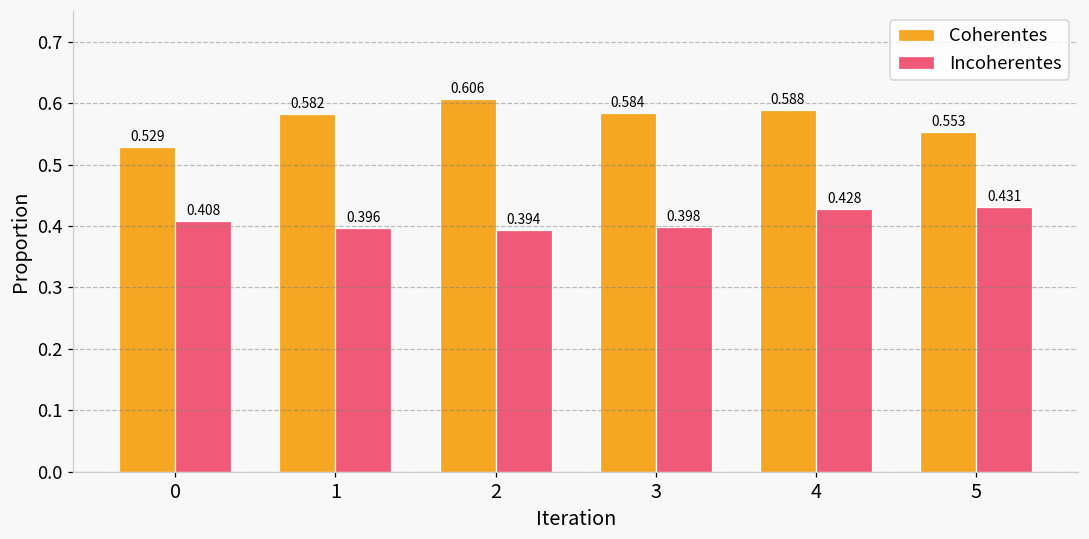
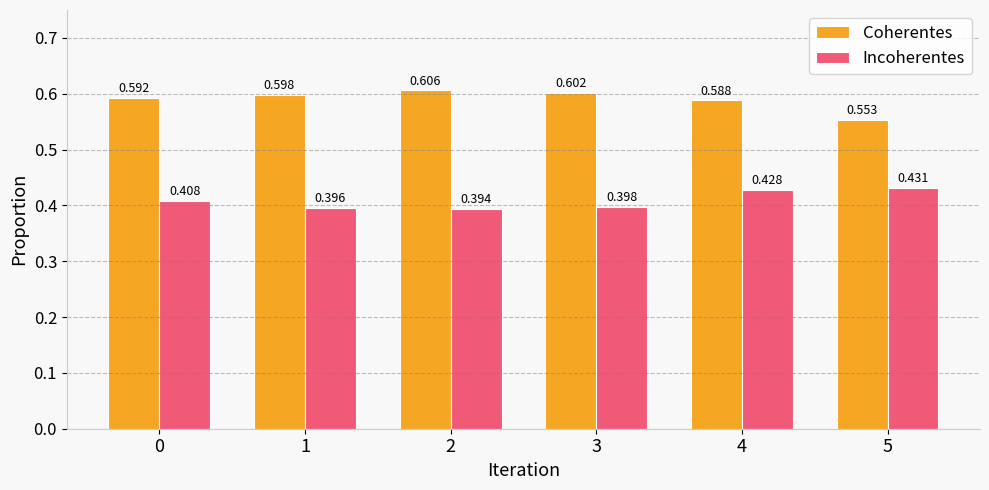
Coherentes, 0: 0.529 -> 0.592
Coherentes, 1: 0.582 -> 0.598
Coherentes, 3: 0.584 -> 0.602
